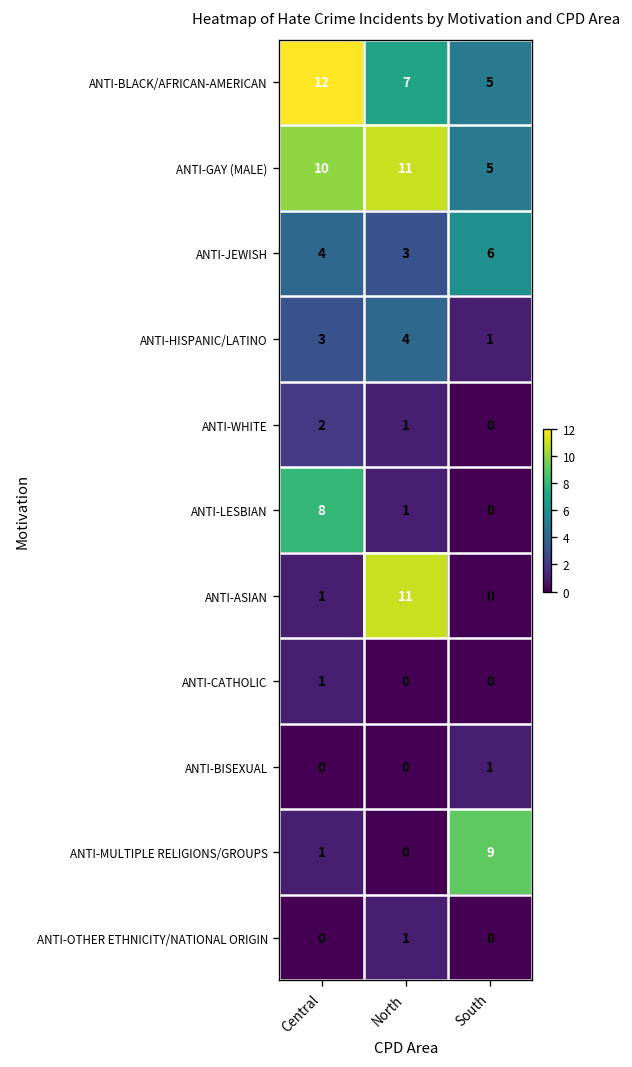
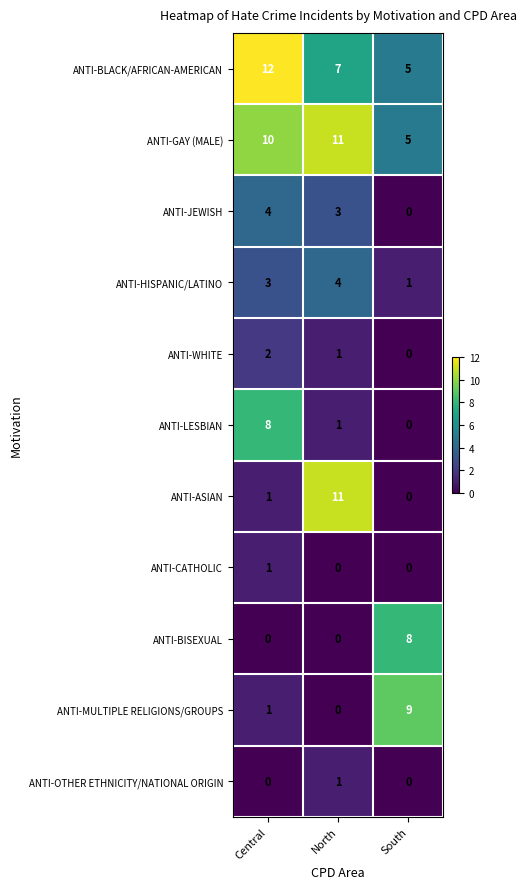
ANTI-JEWISH, South: 6 -> 0
ANTI-BISEXUAL, South: 1 -> 8
